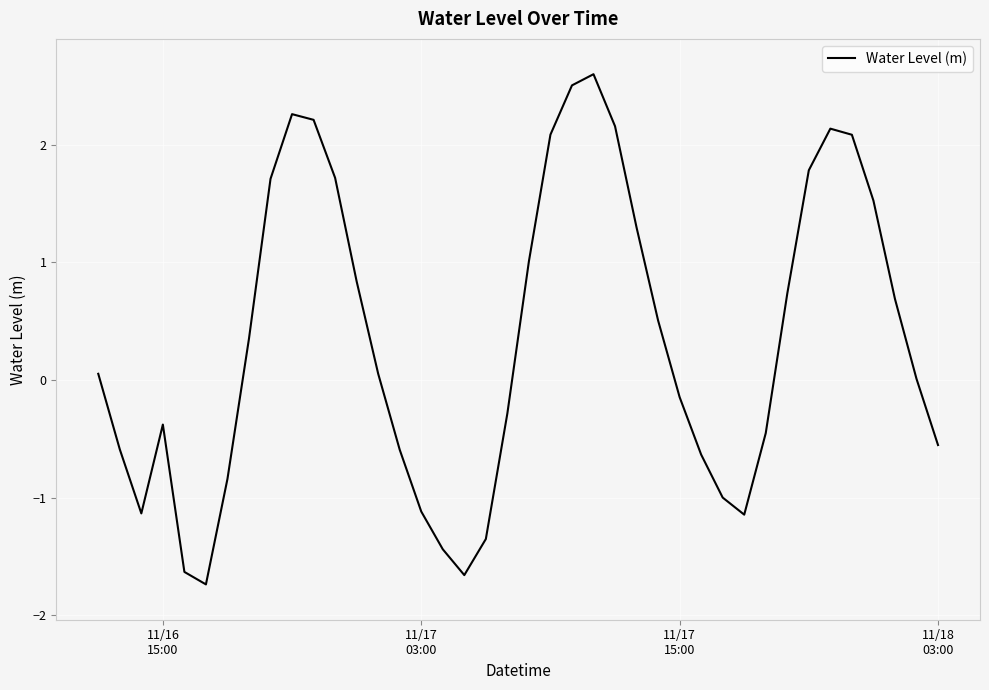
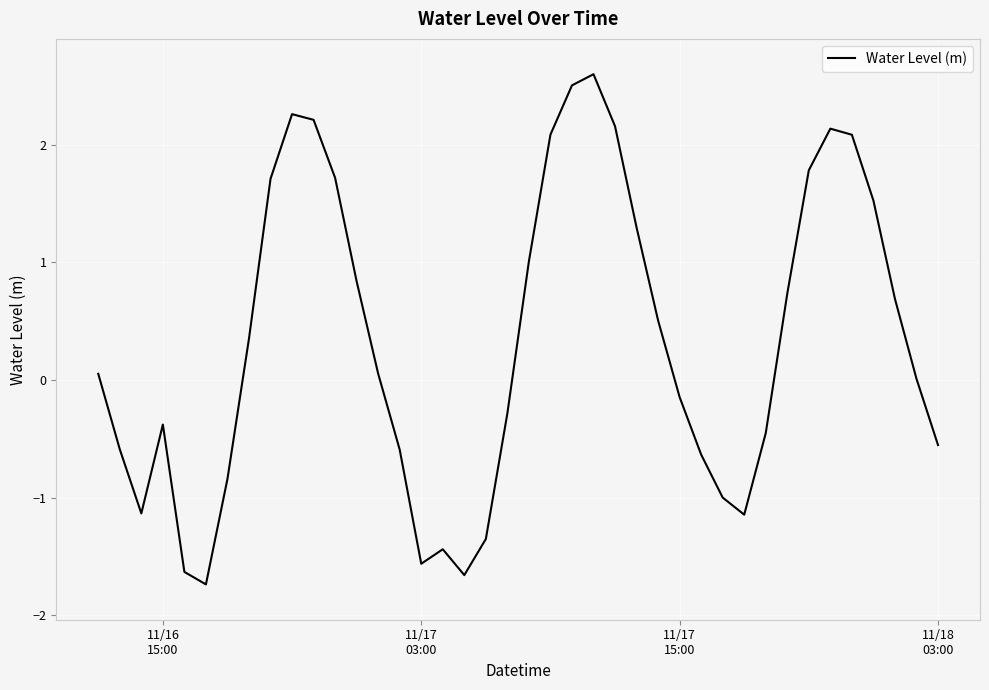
11/17 03:00: -1.12 -> -1.56
